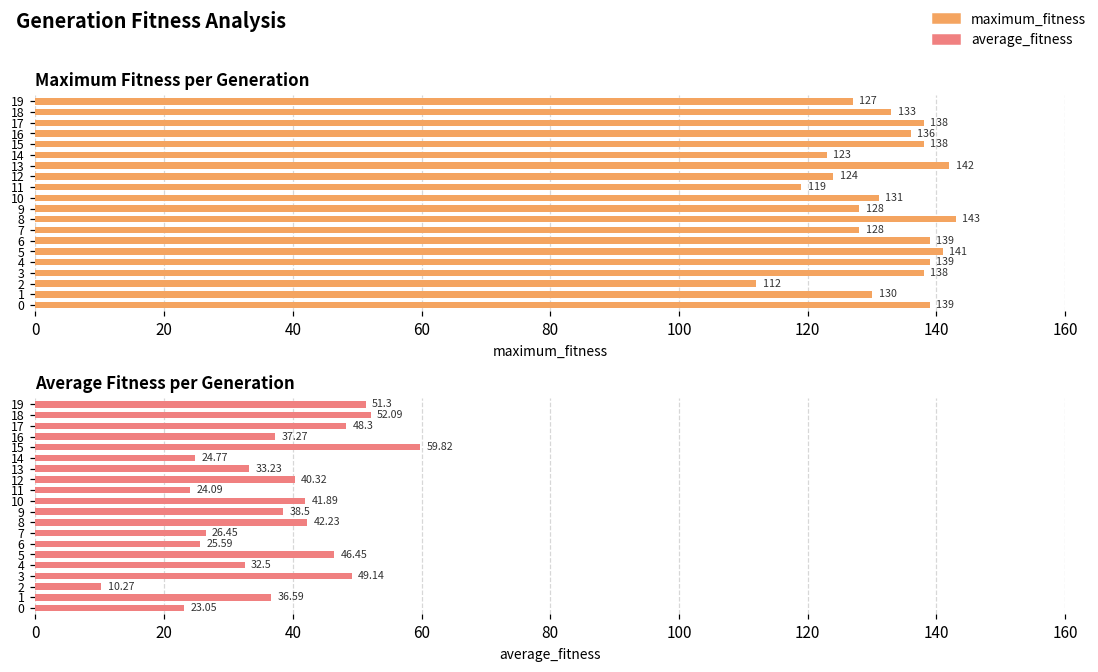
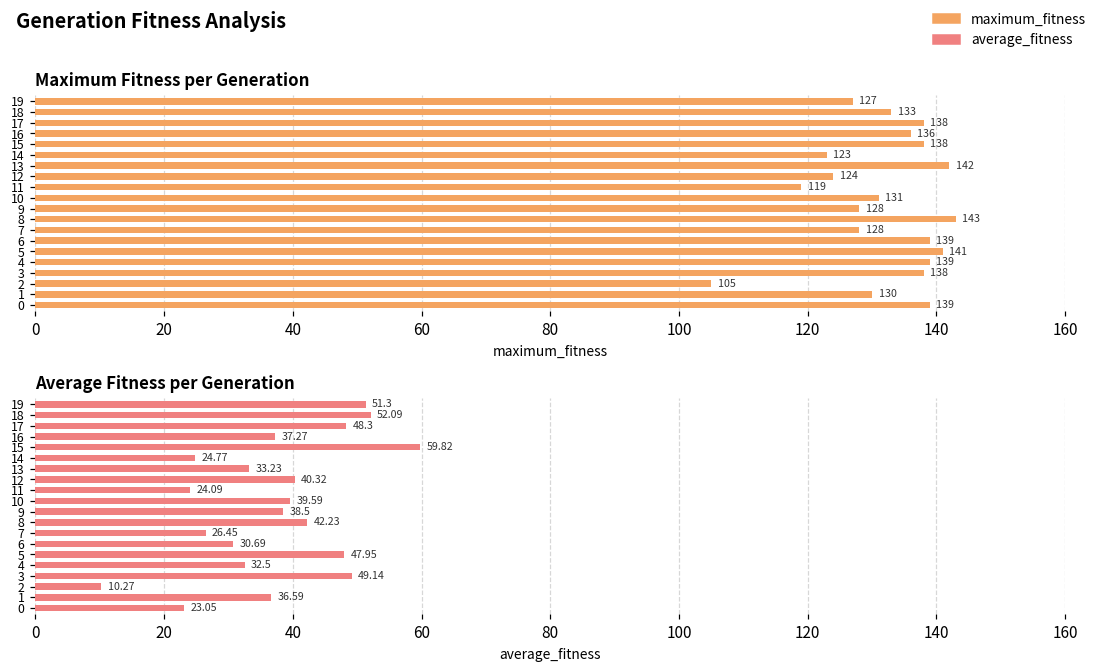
Maximum Fitness per Generation, 2: 112 -> 105
Average Fitness per Generation, 10: 41.89 -> 39.59
Average Fitness per Generation, 6: 25.59 -> 30.69
Average Fitness per Generation, 5: 46.45 -> 47.95
